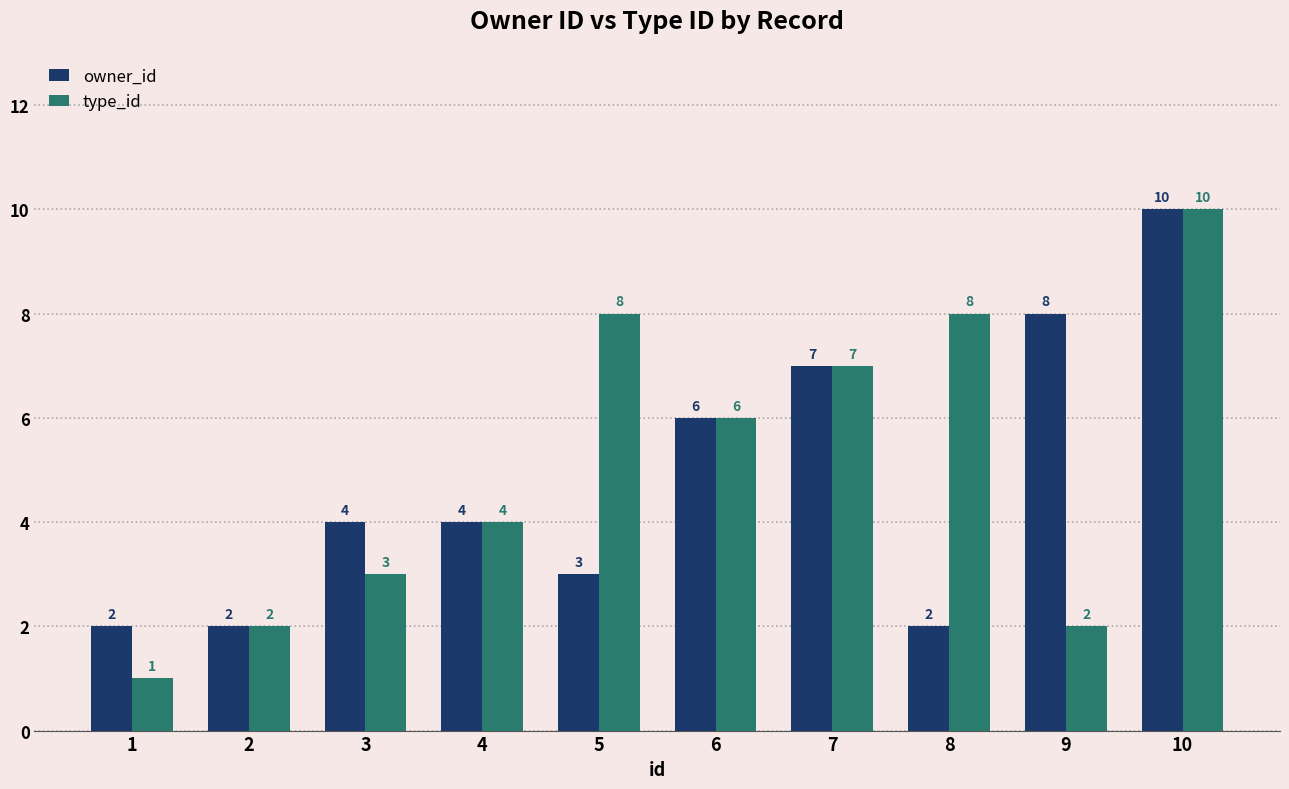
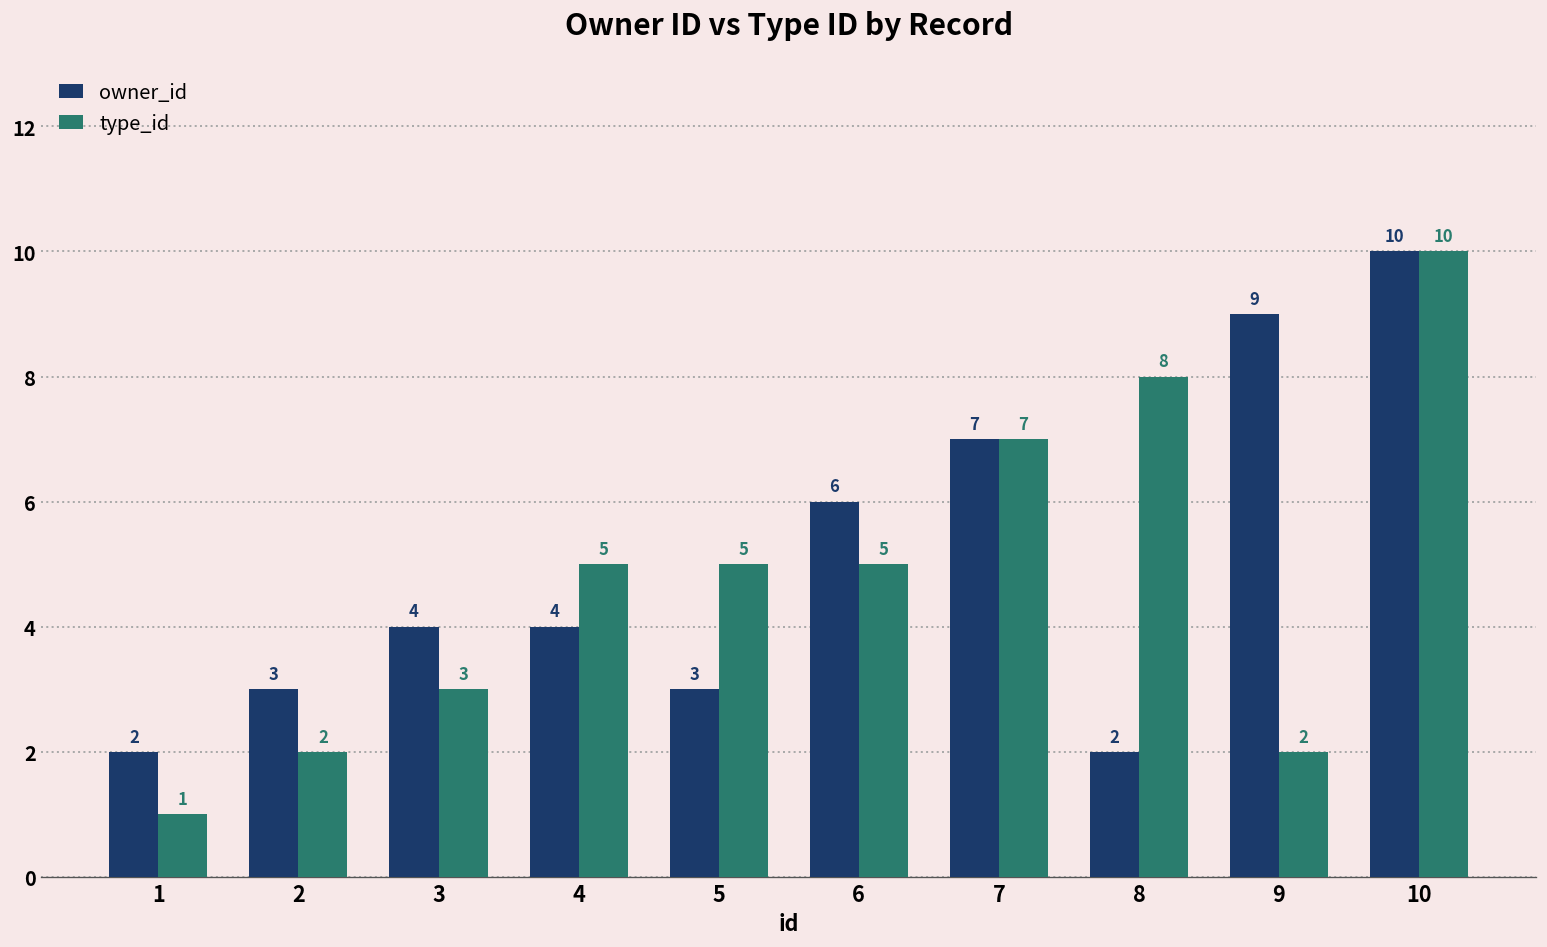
owner_id, 2: 2 -> 3
type_id, 4: 4 -> 5
type_id, 5: 8 -> 5
type_id, 6: 6 -> 5
owner_id, 9: 8 -> 9
